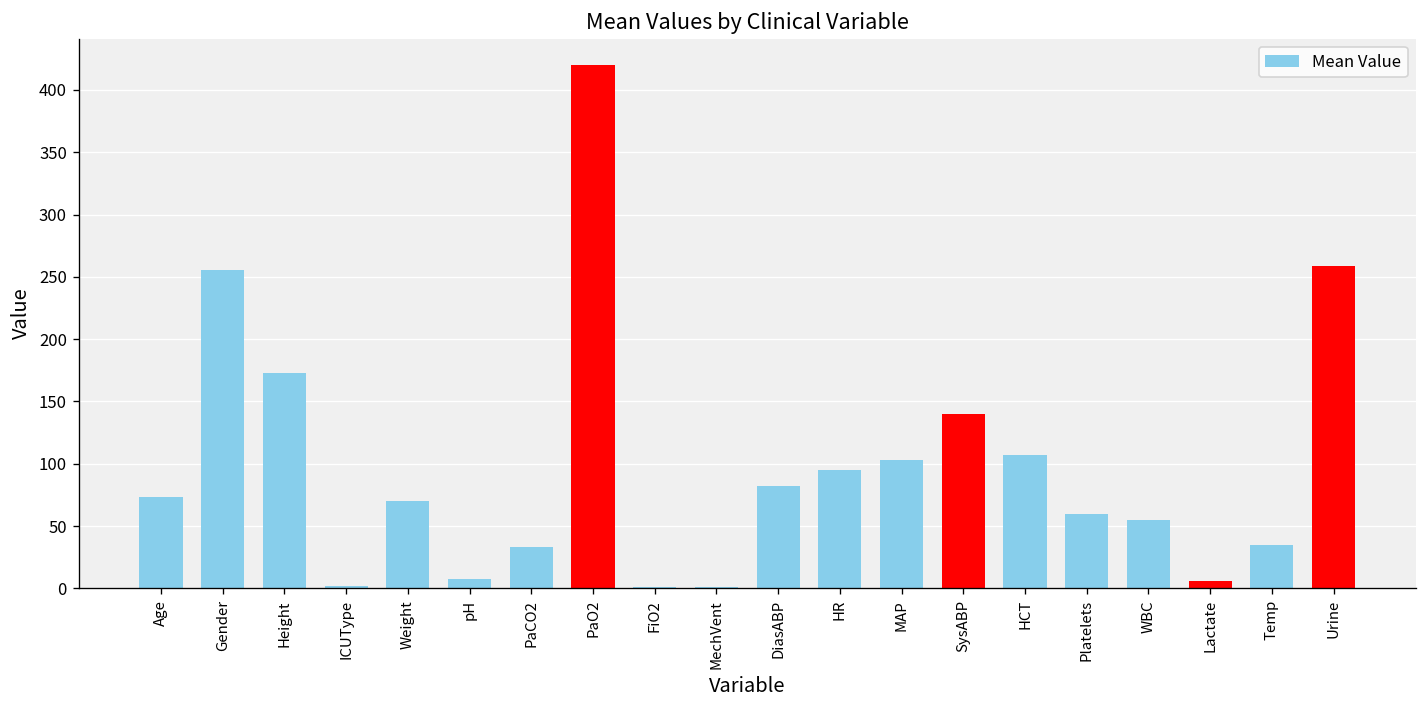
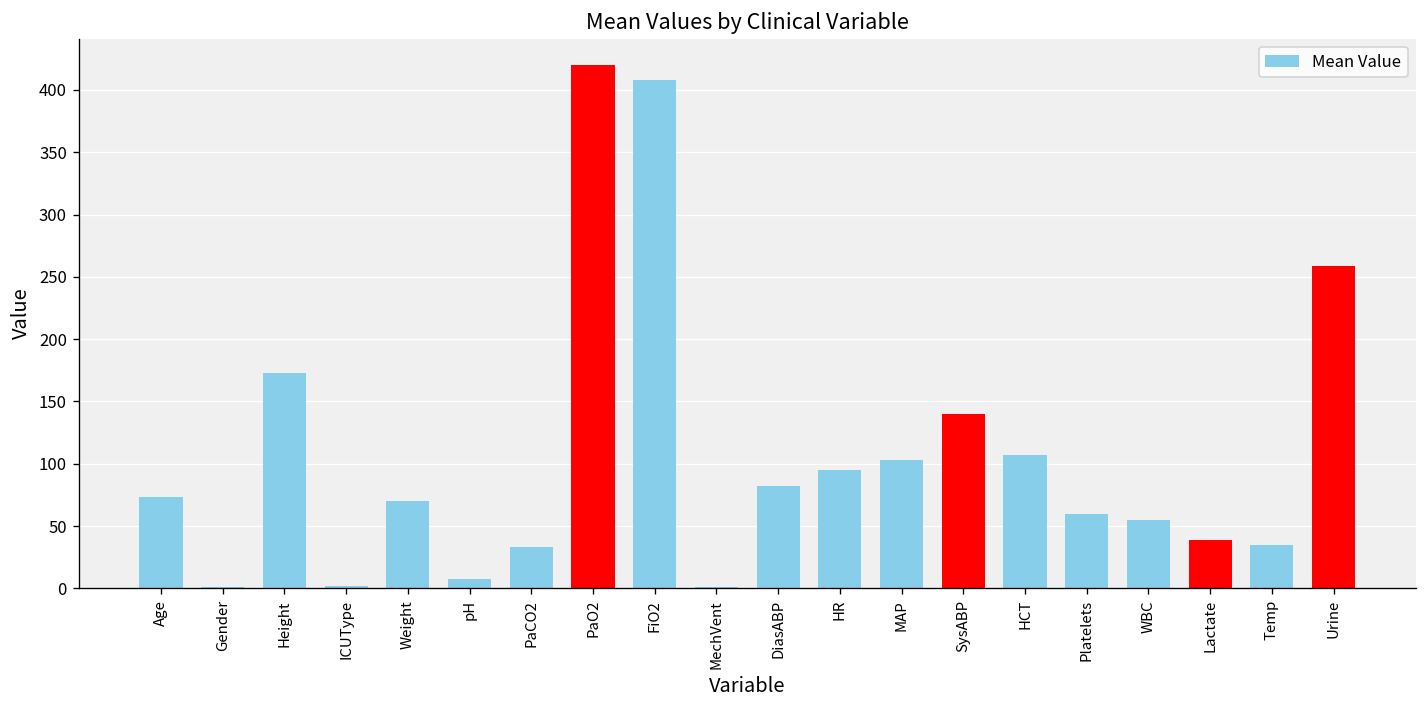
Gender: 255 -> 1
FiO2: 1 -> 408
Lactate: 6 -> 39
